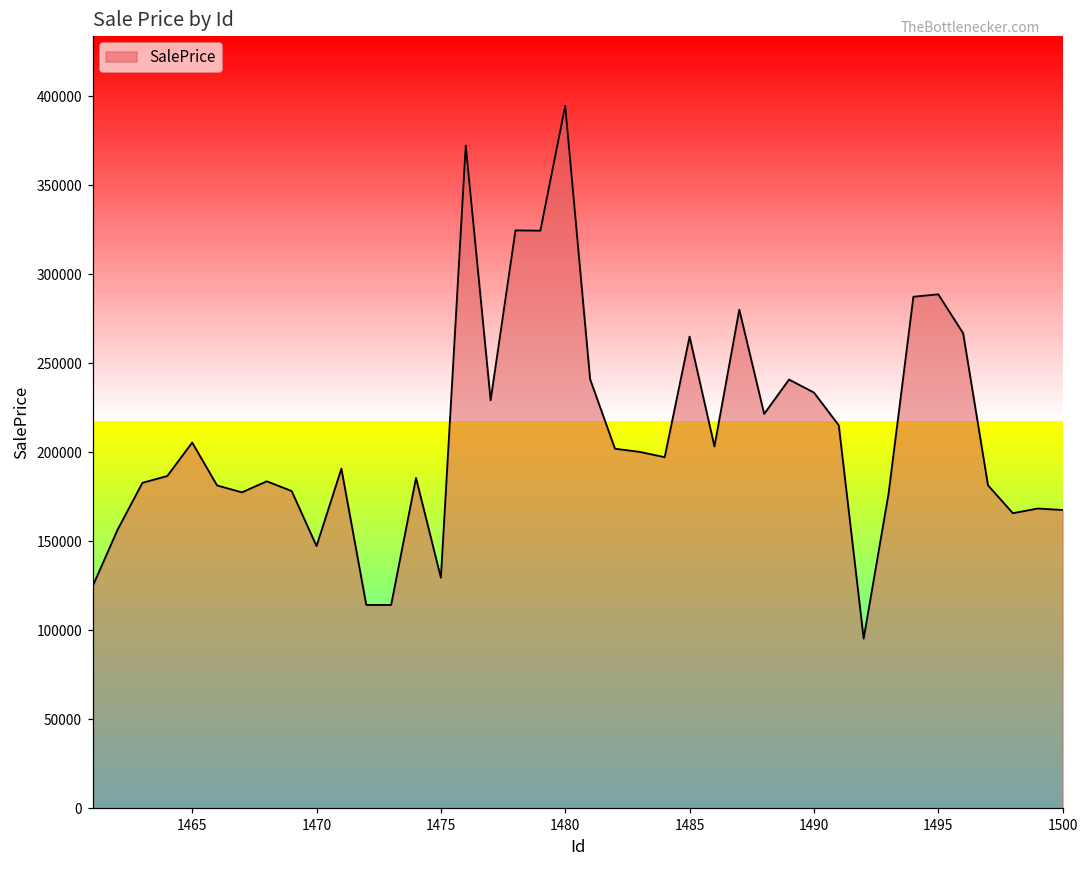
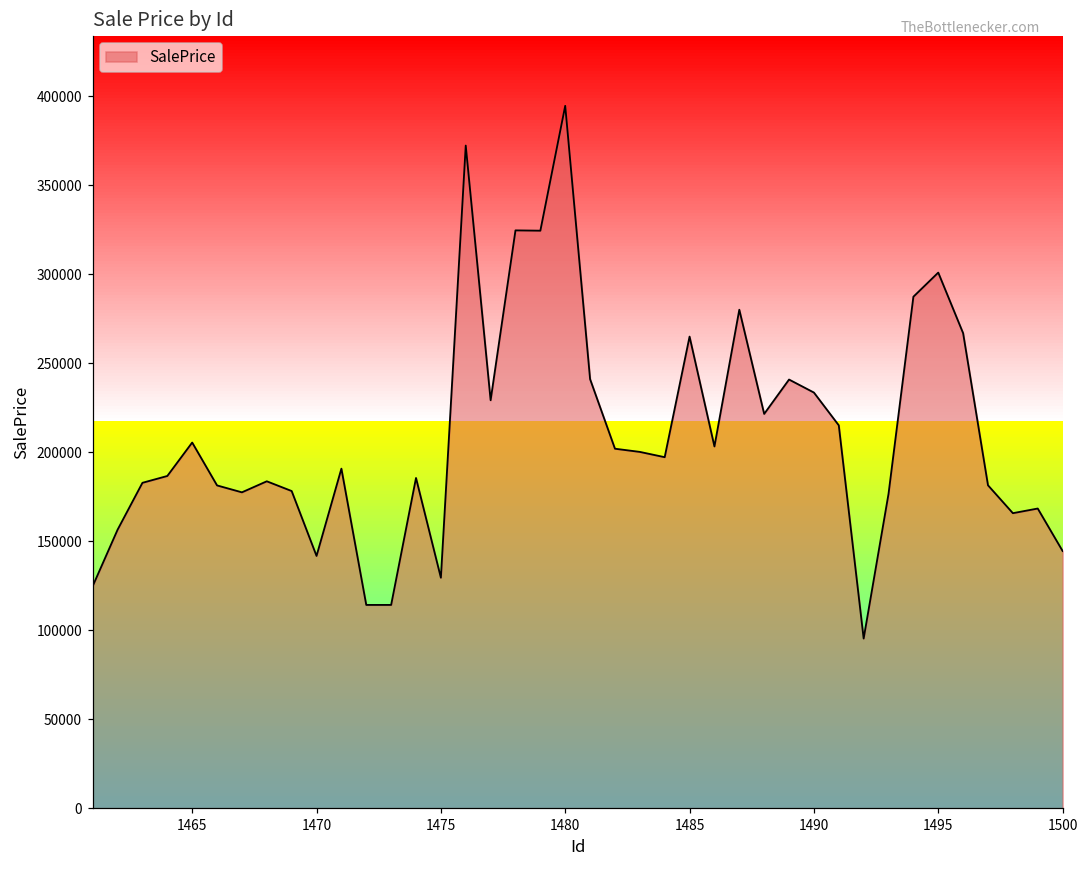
1470: 147000 -> 142000
1495: 289000 -> 301000
1500: 168000 -> 145000
